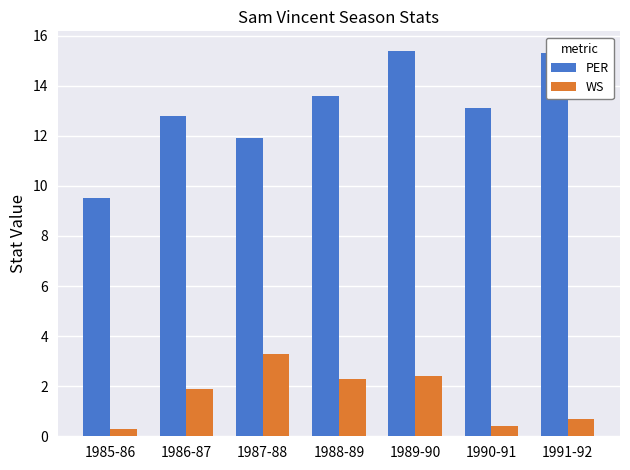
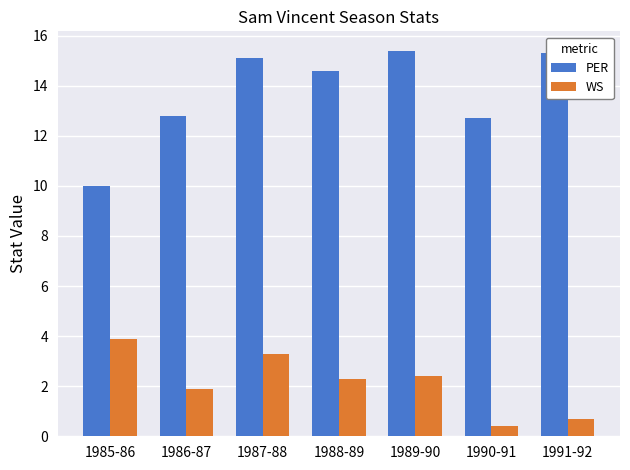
PER, 1985-86: 9.5 -> 10.0
WS, 1985-86: 0.3 -> 3.9
PER, 1987-88: 11.9 -> 15.1
PER, 1988-89: 13.6 -> 14.6
PER, 1990-91: 13.1 -> 12.7
